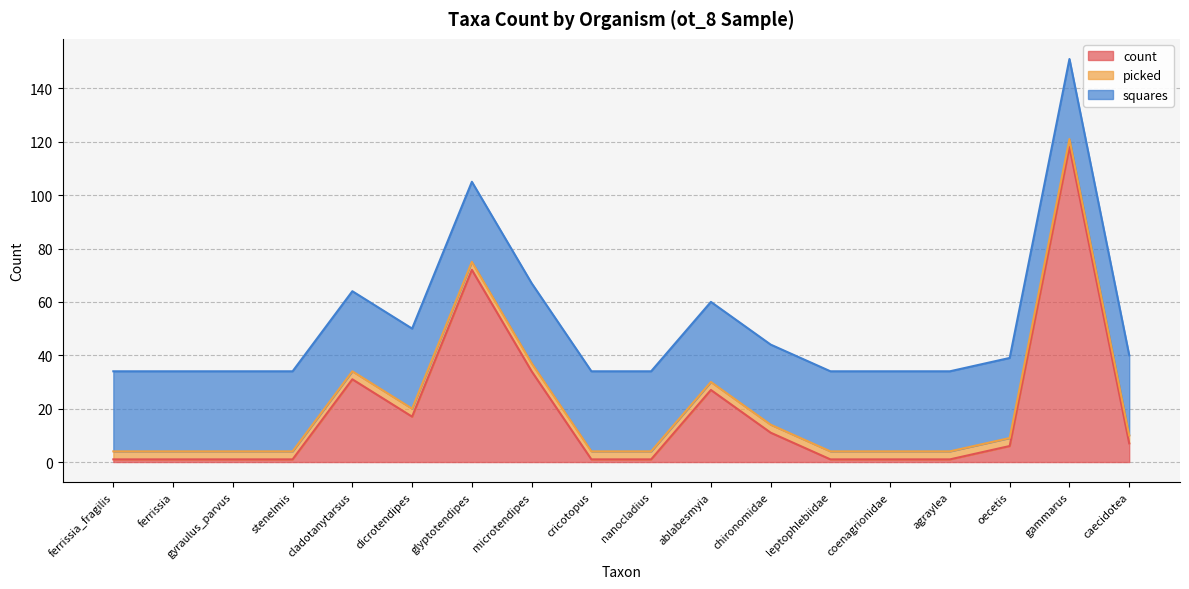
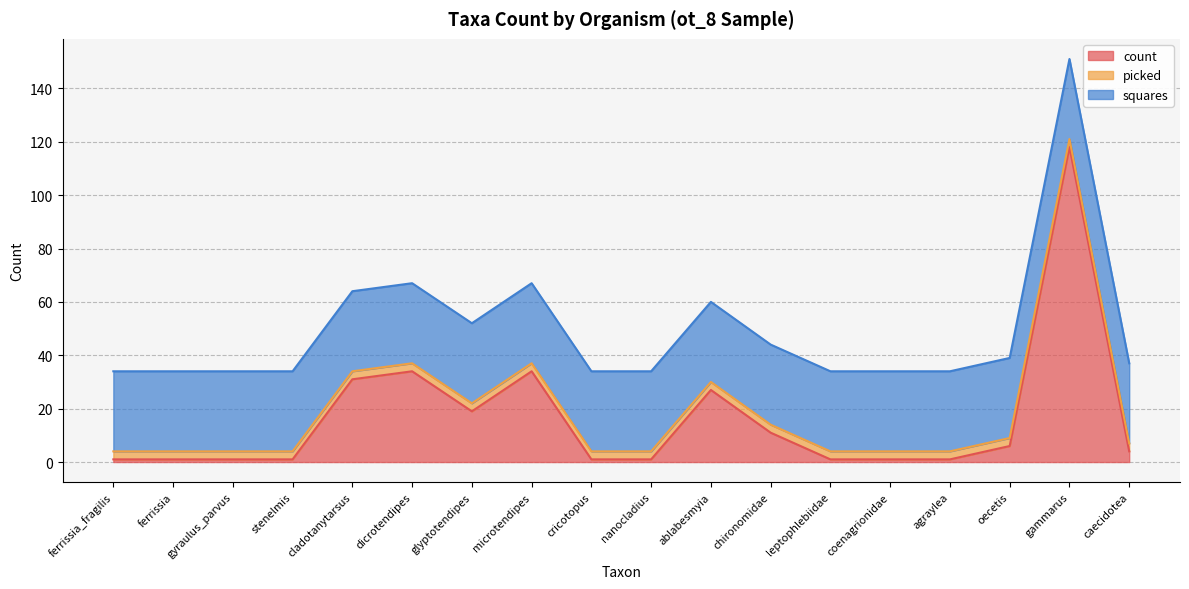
count, dicrotendipes: 17 -> 34
count, glyptotendipes: 72 -> 19
count, caecidotea: 7 -> 4
